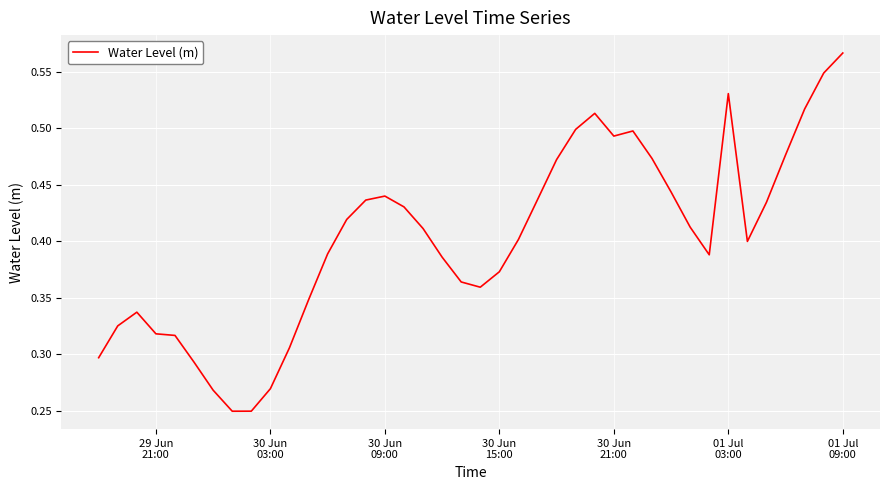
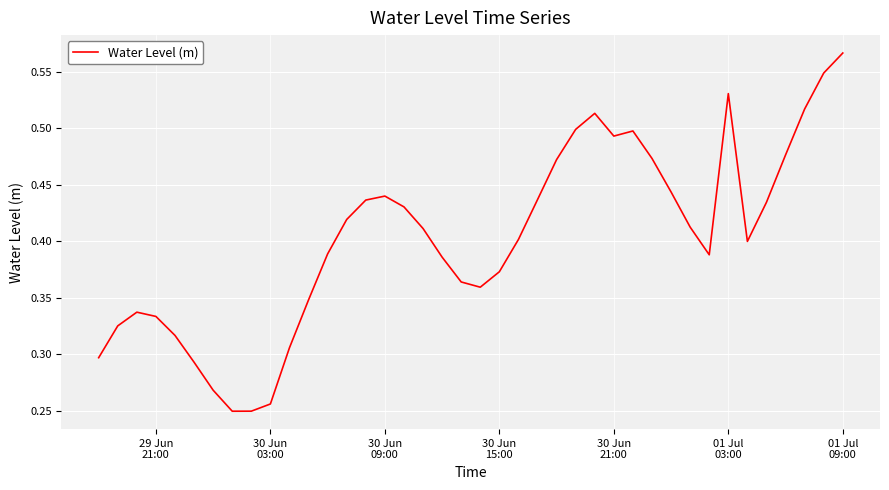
29 Jun 21:00: 0.318 -> 0.333
30 Jun 03:00: 0.269 -> 0.256
